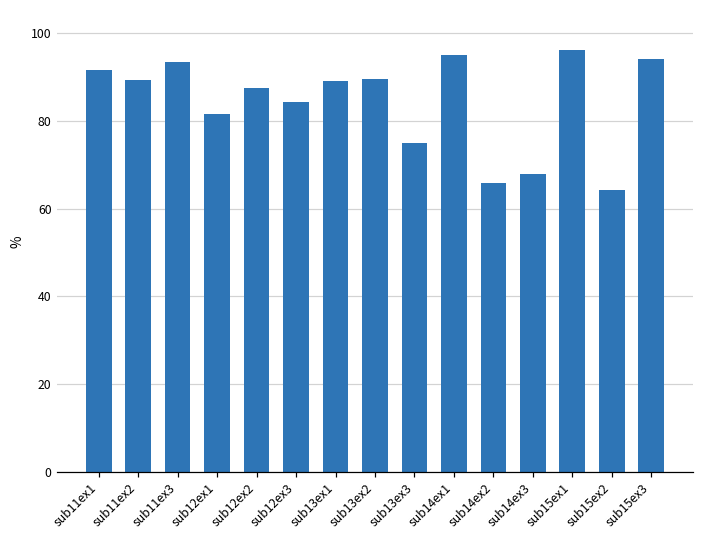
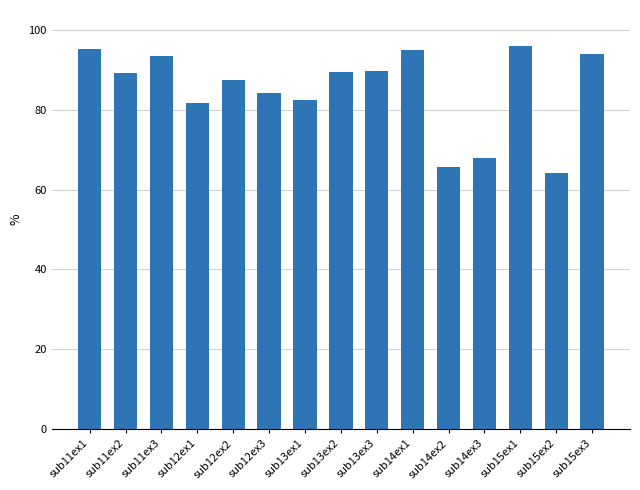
sub11ex1: 92 -> 95
sub13ex1: 89 -> 82
sub13ex3: 75 -> 90
